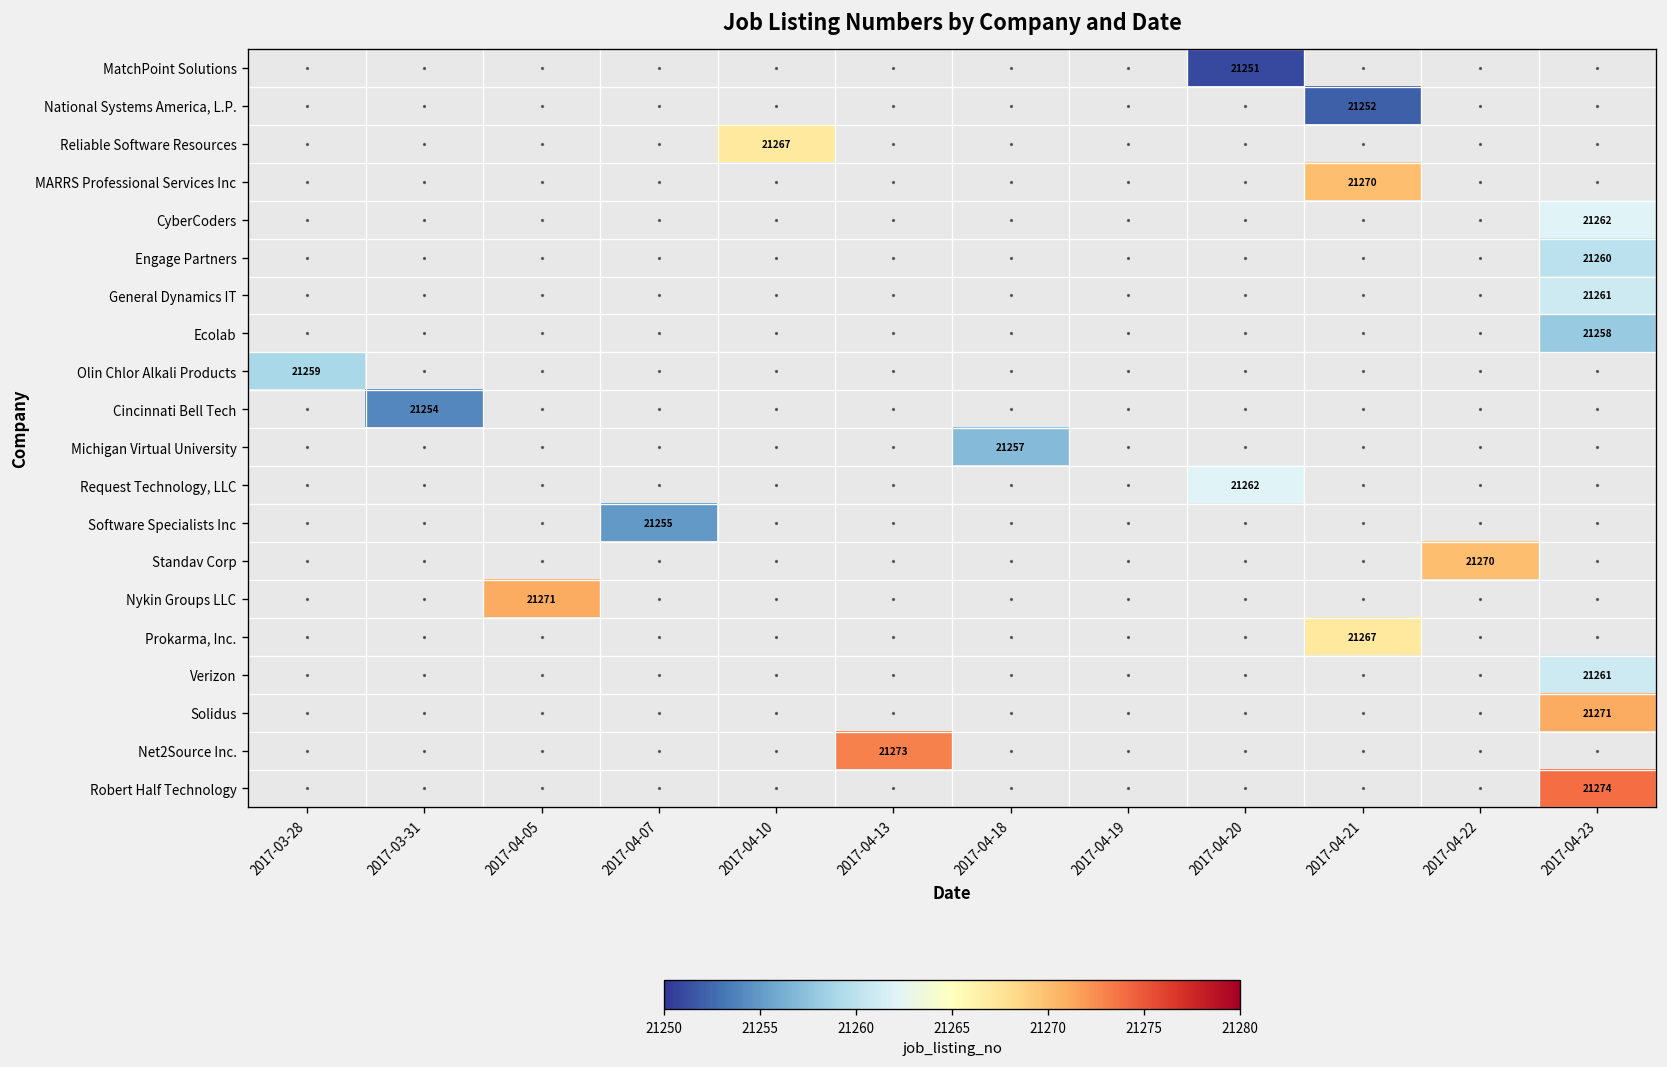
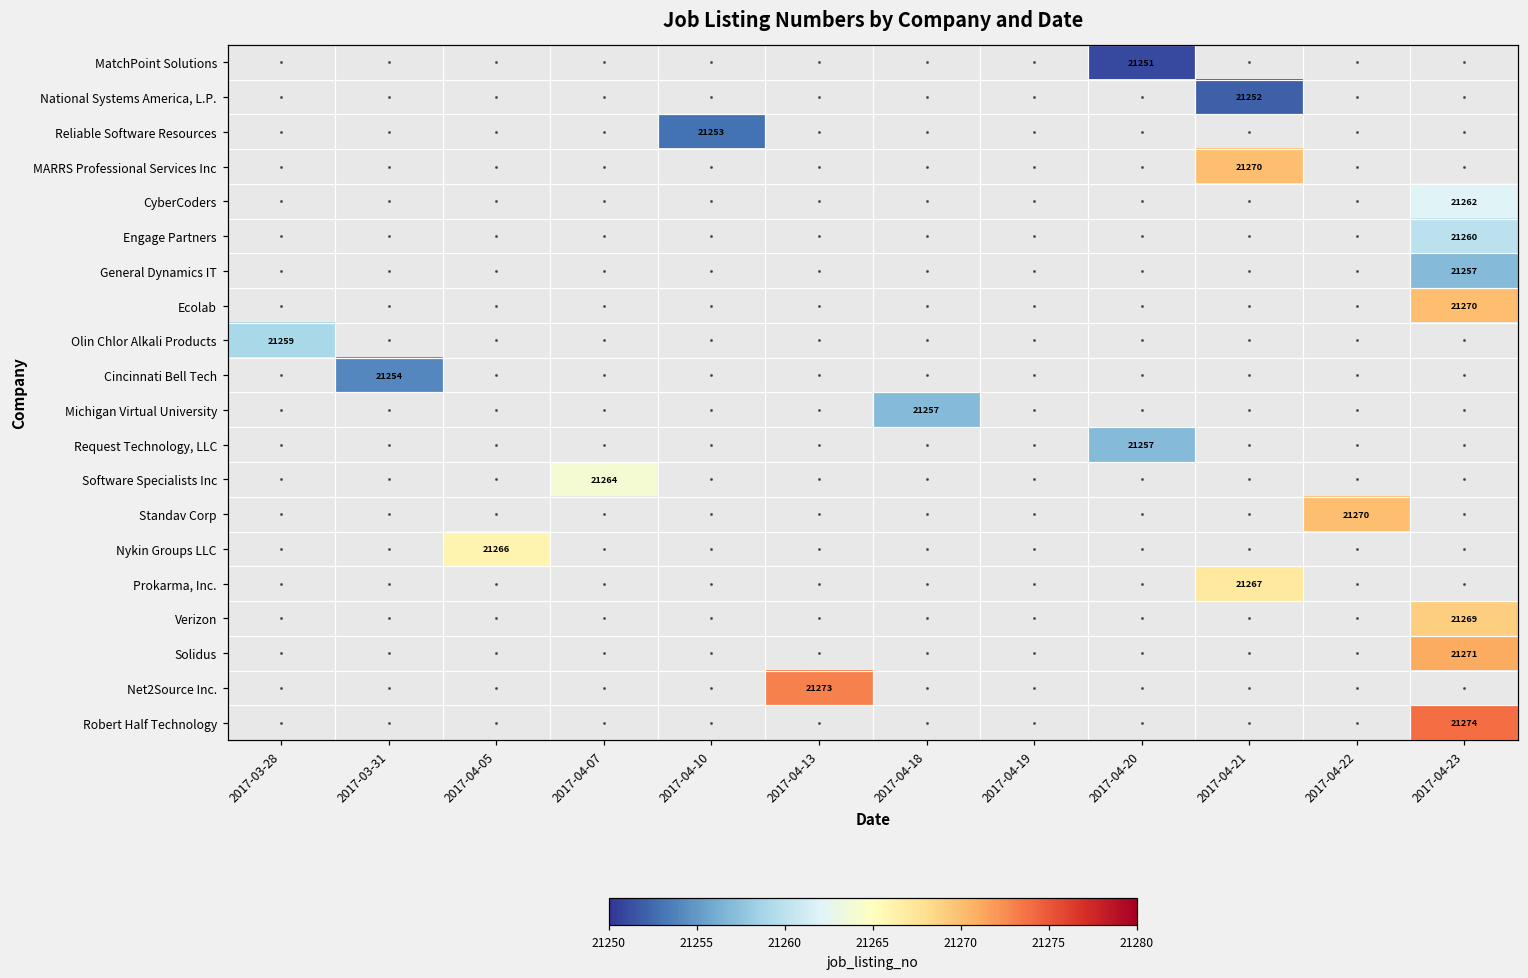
Reliable Software Resources, 2017-04-10: 21267 -> 21253
General Dynamics IT, 2017-04-23: 21261 -> 21257
Ecolab, 2017-04-23: 21258 -> 21270
Request Technology, LLC, 2017-04-20: 21262 -> 21257
Software Specialists Inc, 2017-04-07: 21255 -> 21264
Nykin Groups LLC, 2017-04-05: 21271 -> 21266
Verizon, 2017-04-23: 21261 -> 21269
